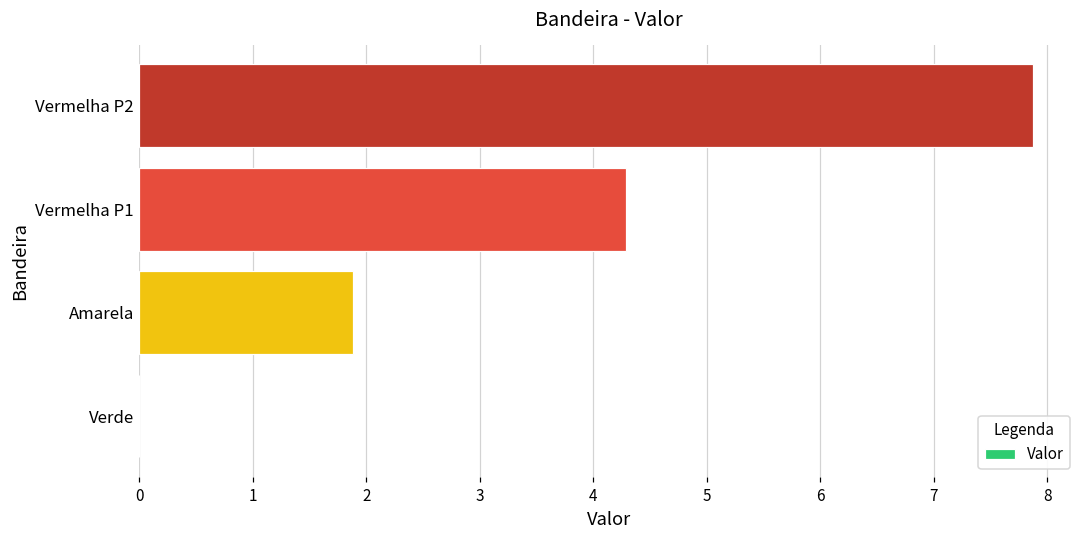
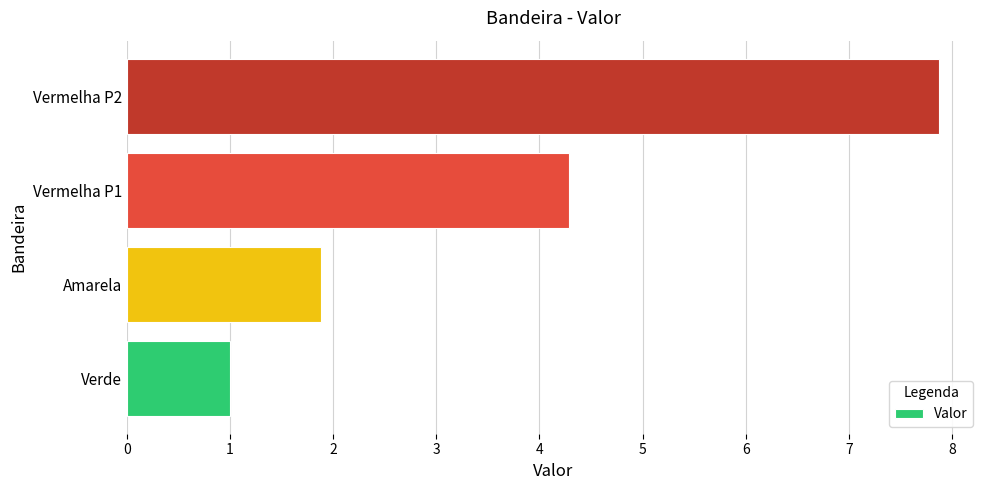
Verde: 0 -> 1
